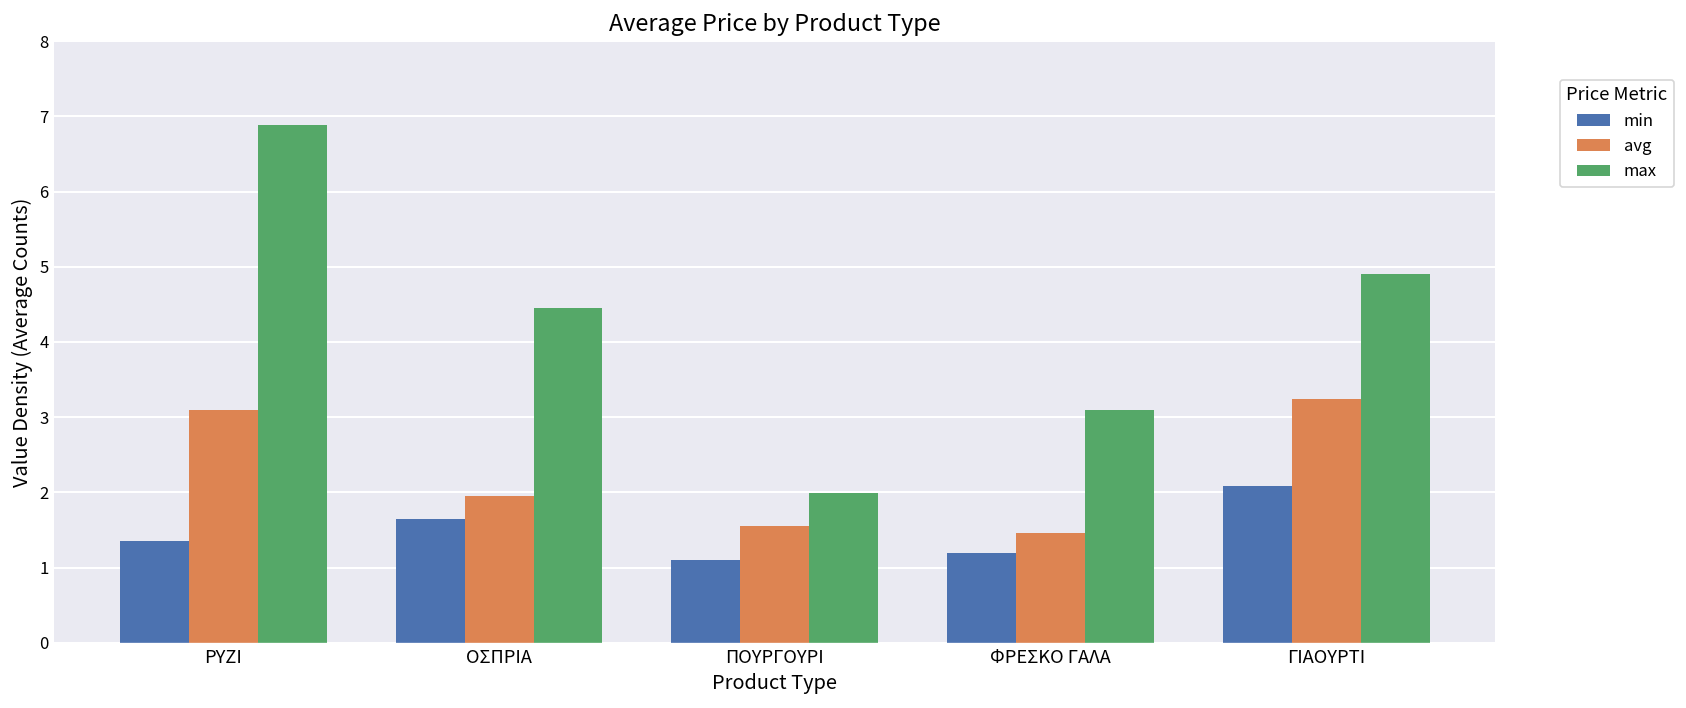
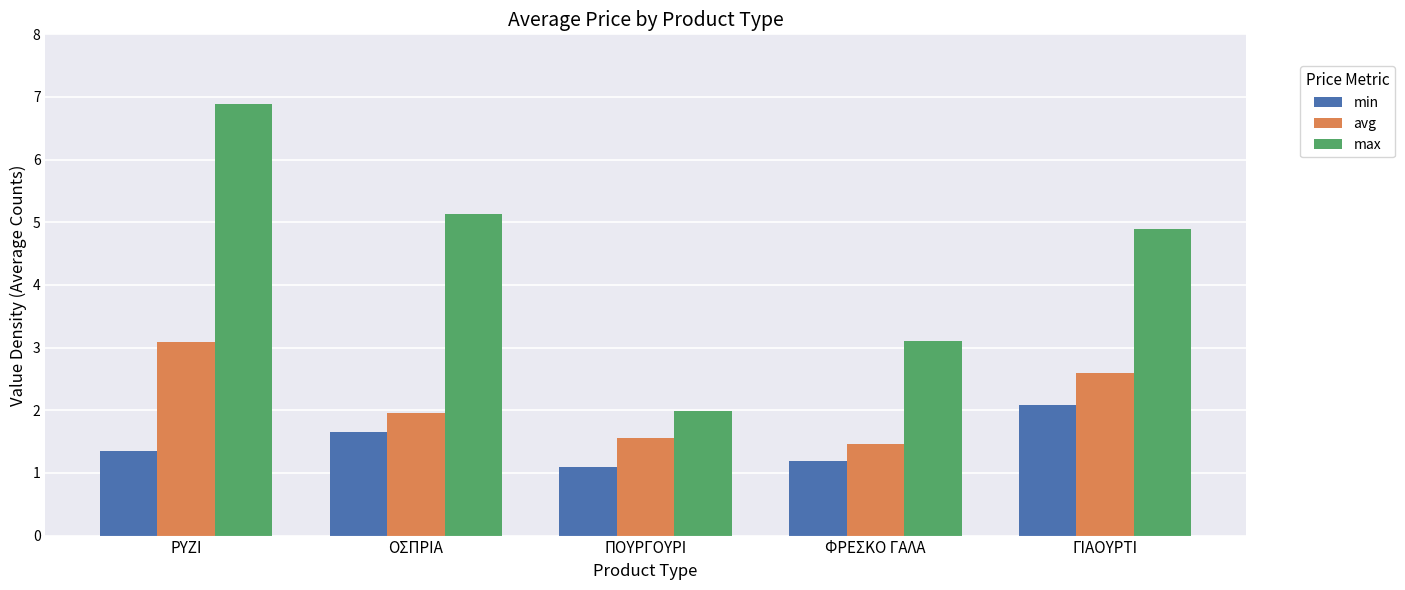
max, ΟΣΠΡΙΑ: 4.5 -> 5.1
avg, ΓΙΑΟΥΡΤΙ: 3.2 -> 2.6
